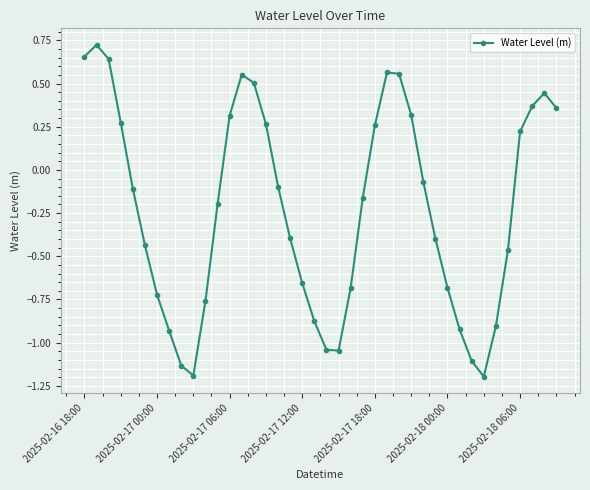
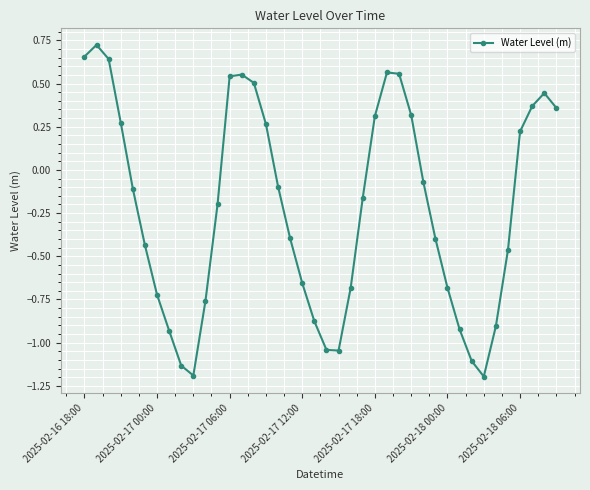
2025-02-17 06:00: 0.31 -> 0.54
2025-02-17 18:00: 0.26 -> 0.31
